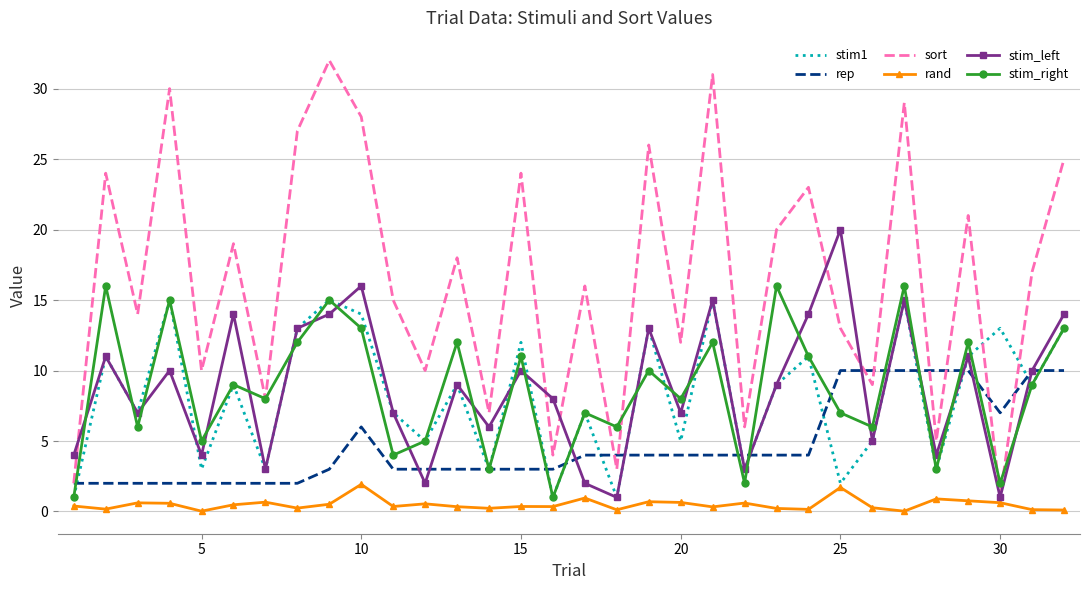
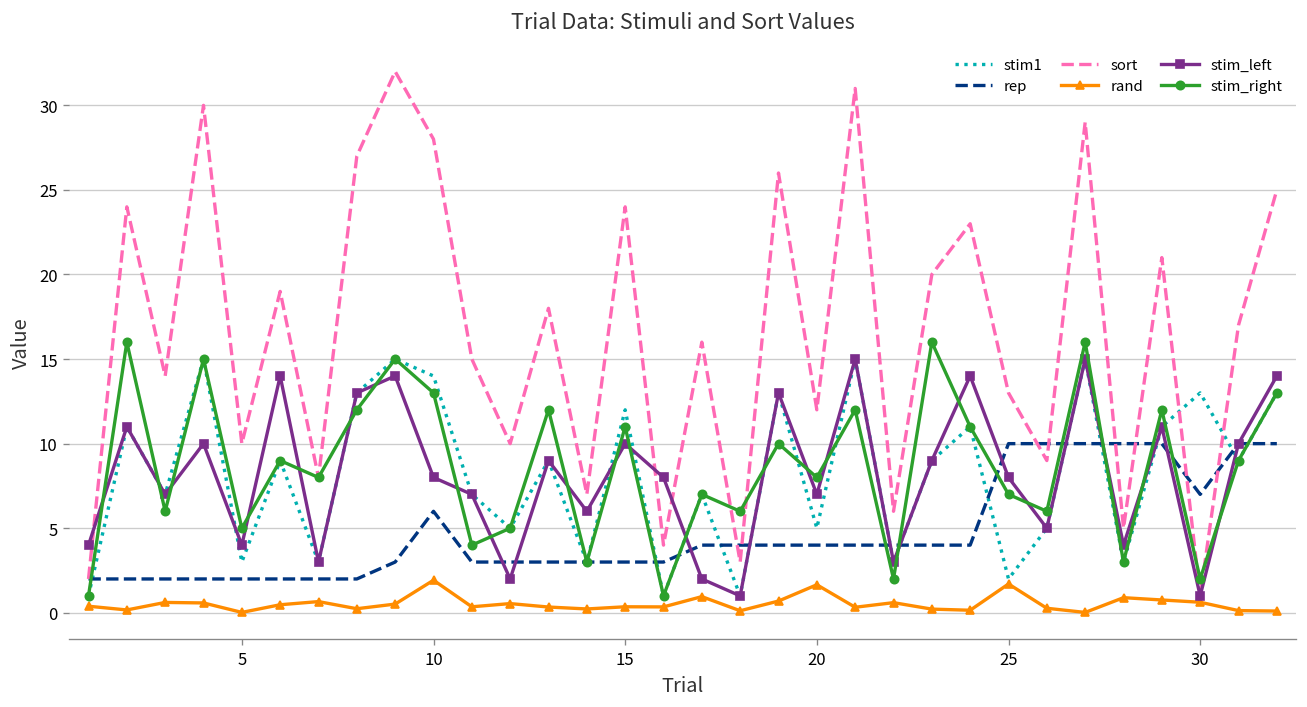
stim_left, 10: 16 -> 8
rand, 20: 0.6 -> 1.7
stim_left, 25: 20 -> 8
